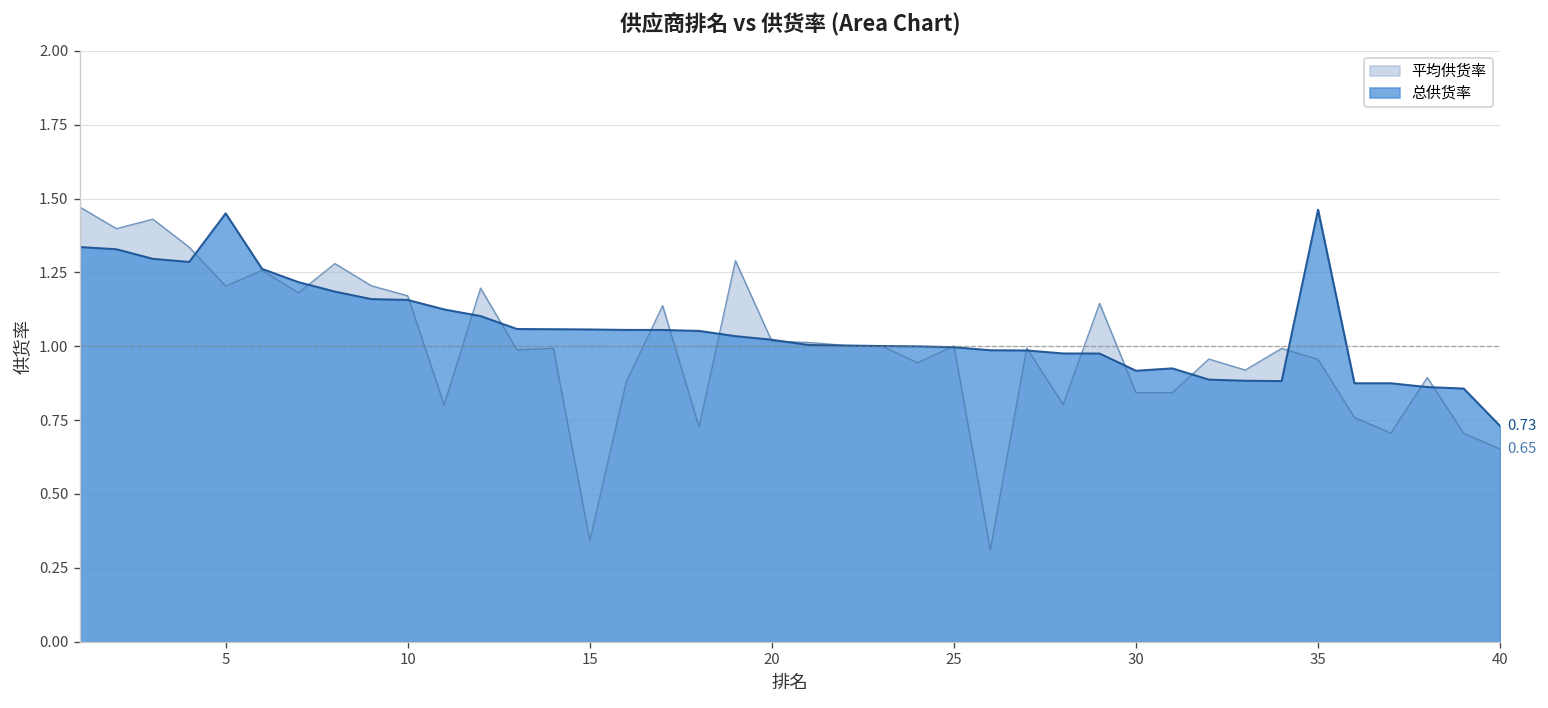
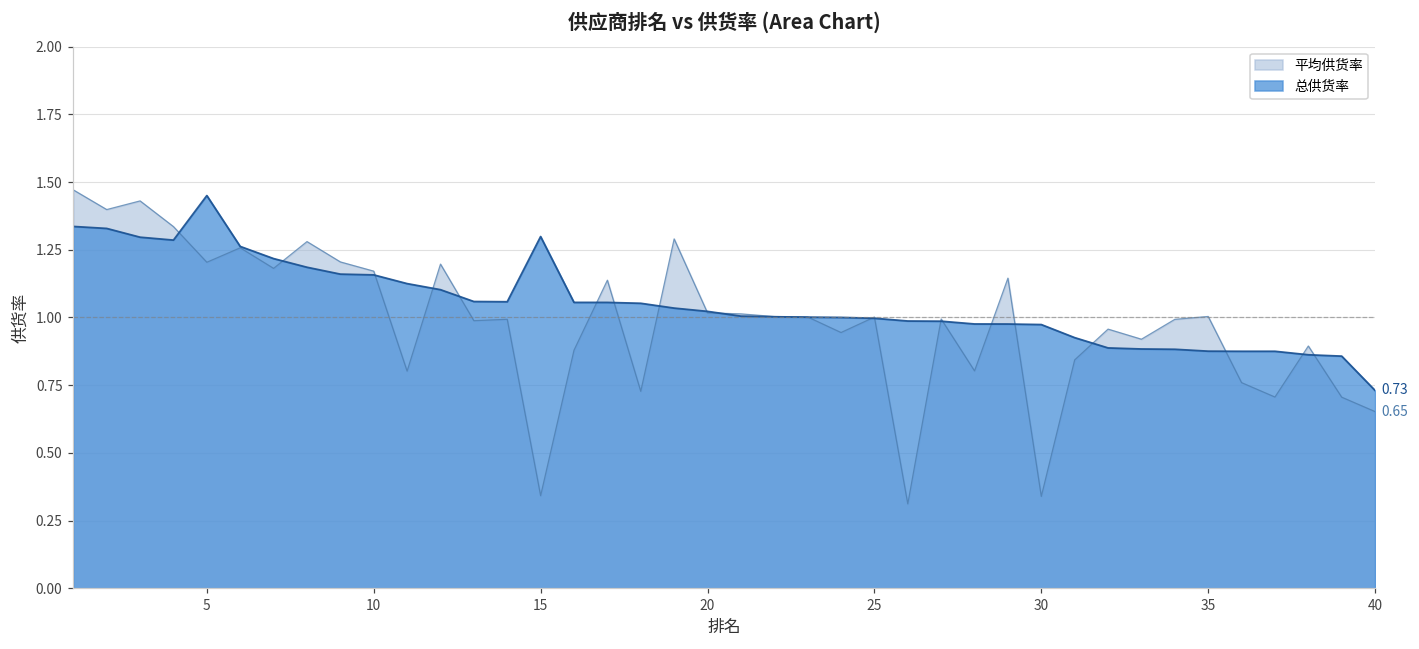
总供货率, 15: 1.06 -> 1.30
平均供货率, 30: 0.84 -> 0.34
总供货率, 30: 0.92 -> 0.97
平均供货率, 35: 0.96 -> 1.00
总供货率, 35: 1.46 -> 0.88
